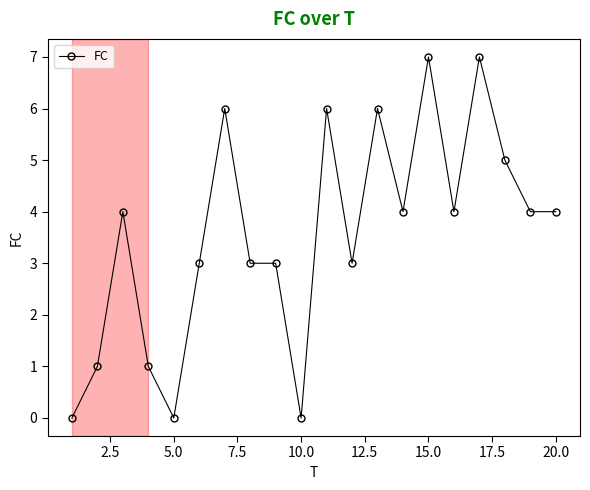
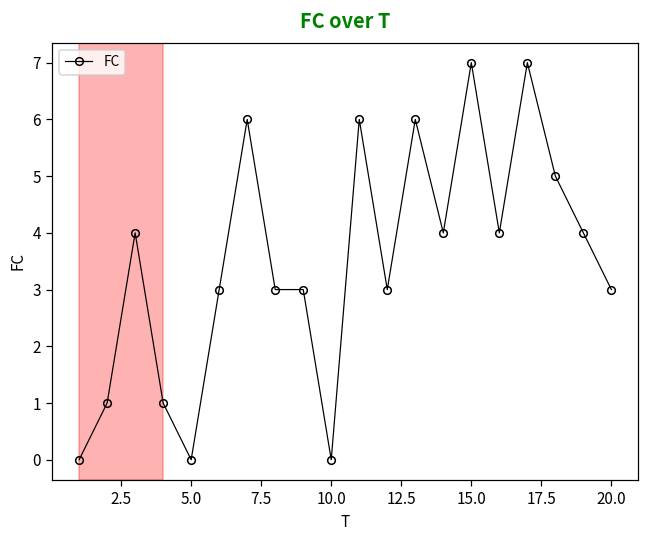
20.0: 4 -> 3
